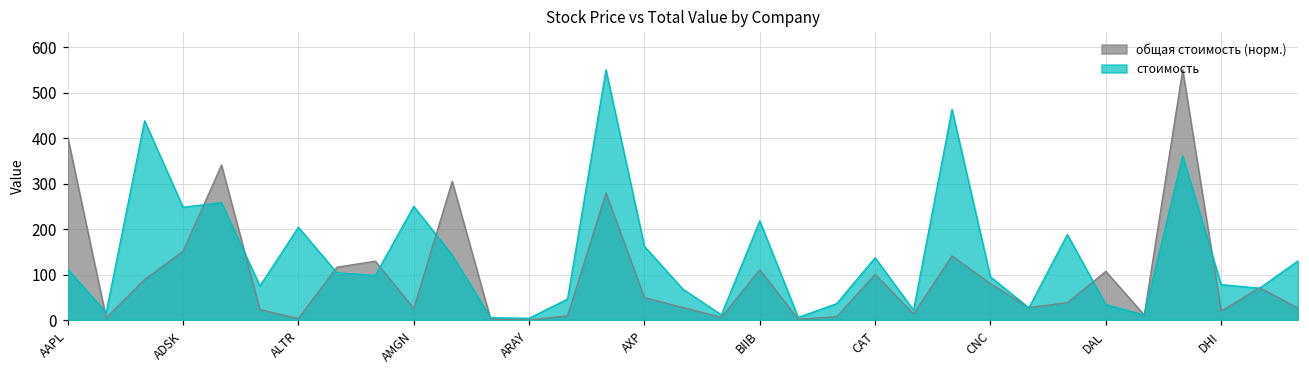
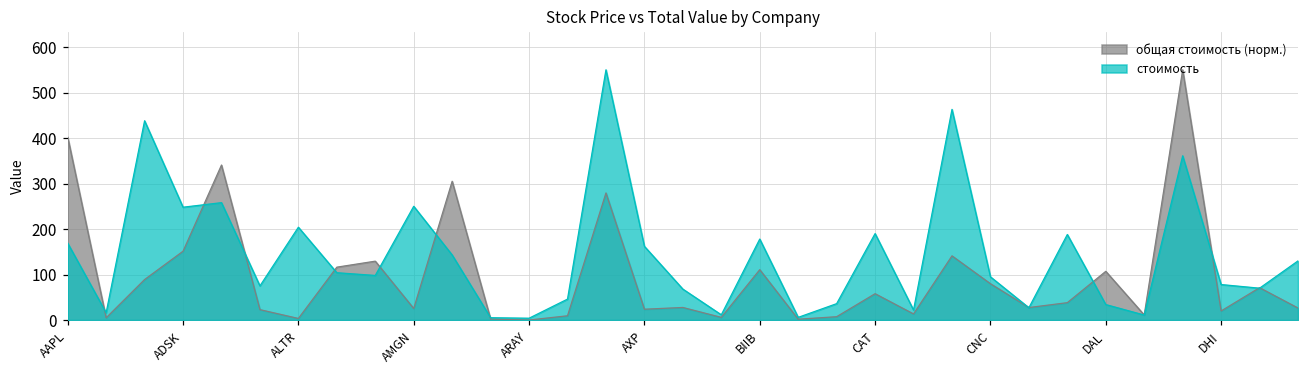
стоимость, AAPL: 110 -> 170
общая стоимость (норм.), AXP: 50 -> 20
стоимость, BIIB: 220 -> 180
общая стоимость (норм.), CAT: 100 -> 60
стоимость, CAT: 140 -> 190
